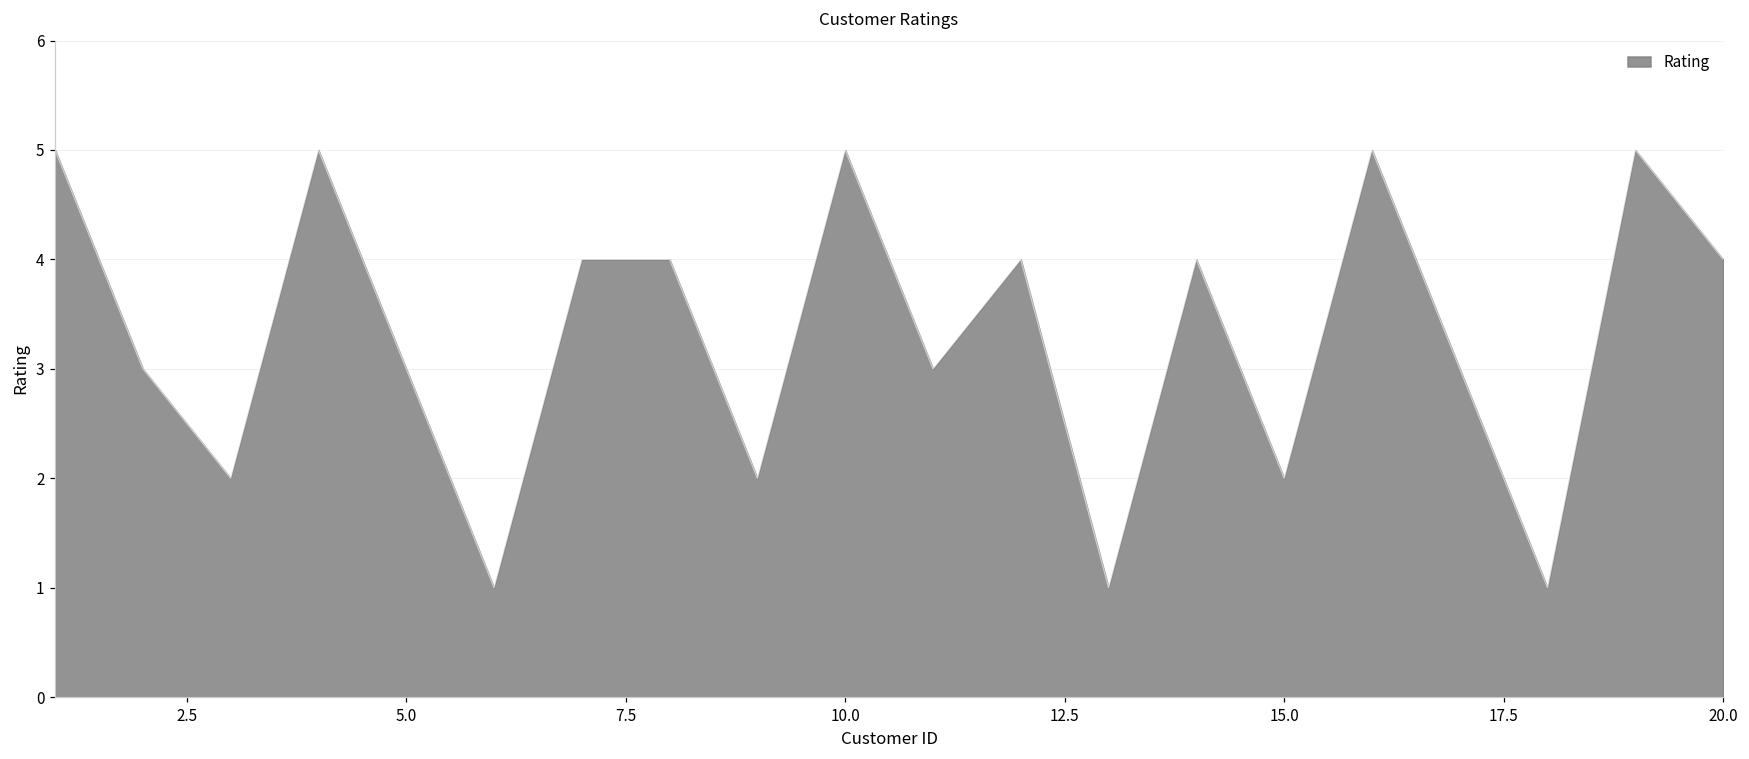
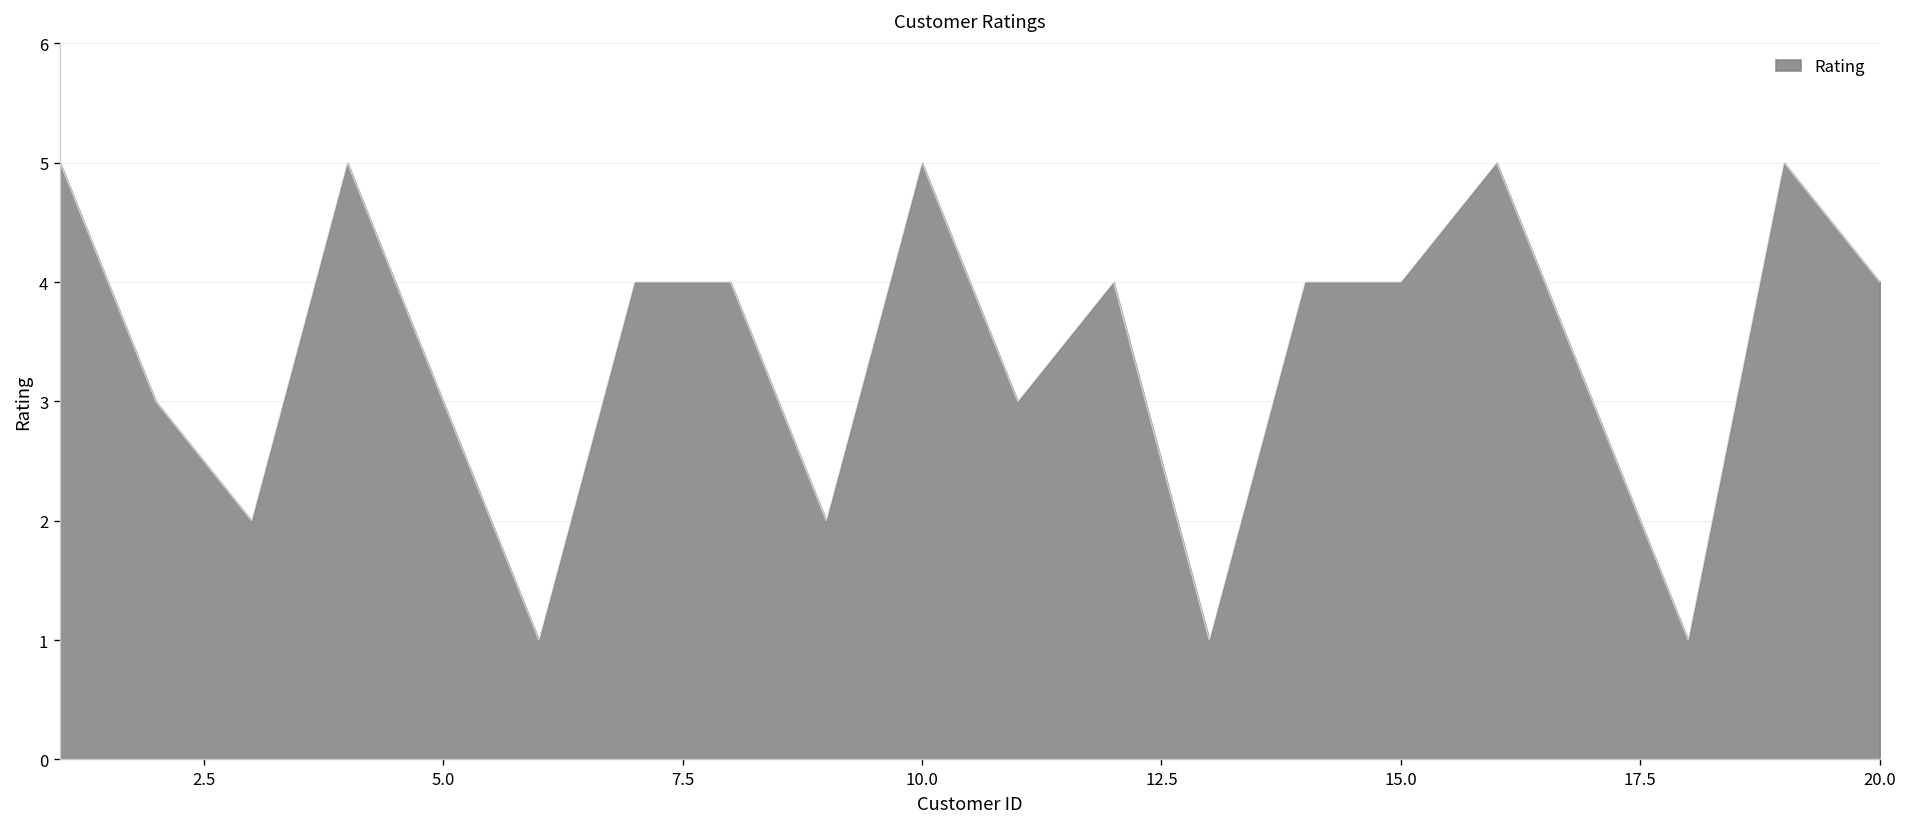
15.0: 2 -> 4
